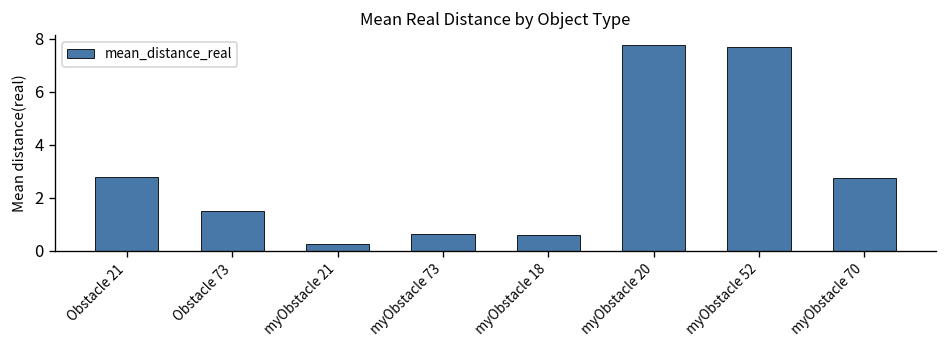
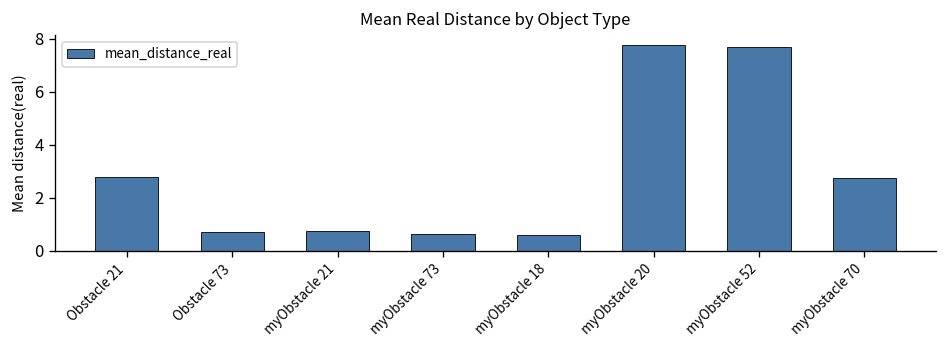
Obstacle 73: 1.5 -> 0.7
myObstacle 21: 0.3 -> 0.8
